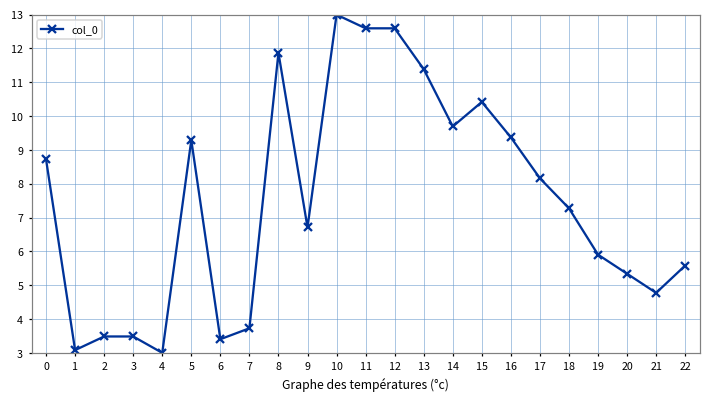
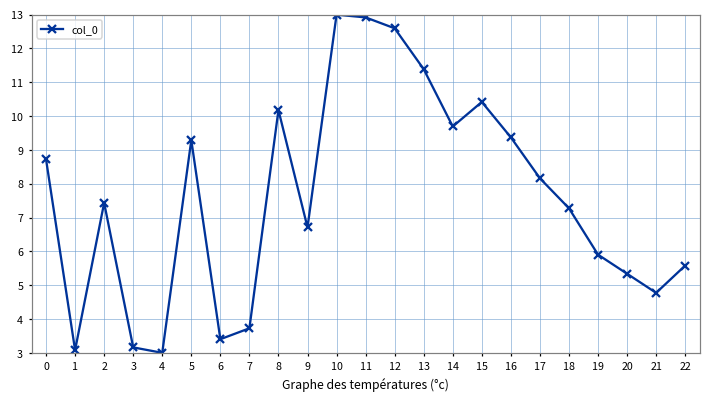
2: 3.5 -> 7.4
3: 3.5 -> 3.2
8: 11.9 -> 10.2
11: 12.6 -> 12.9
